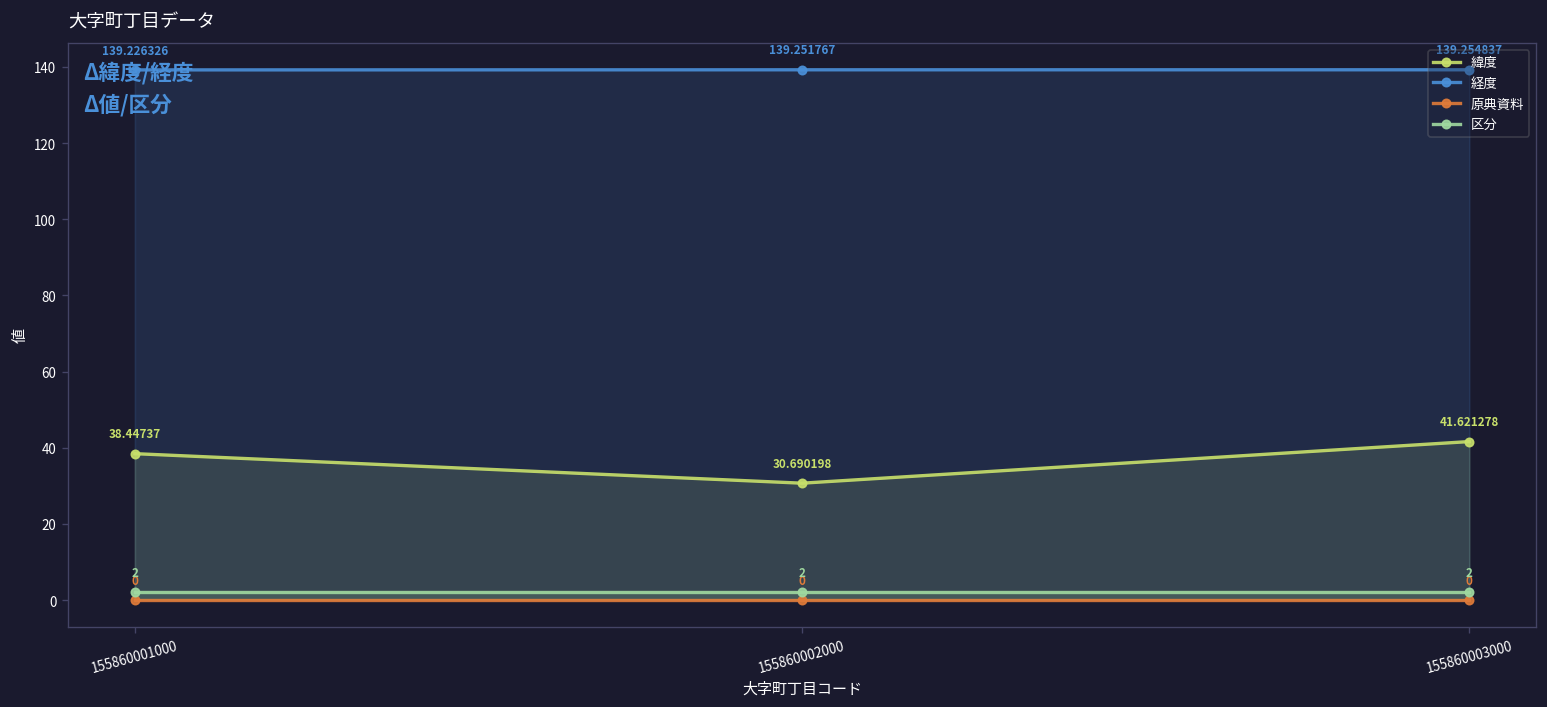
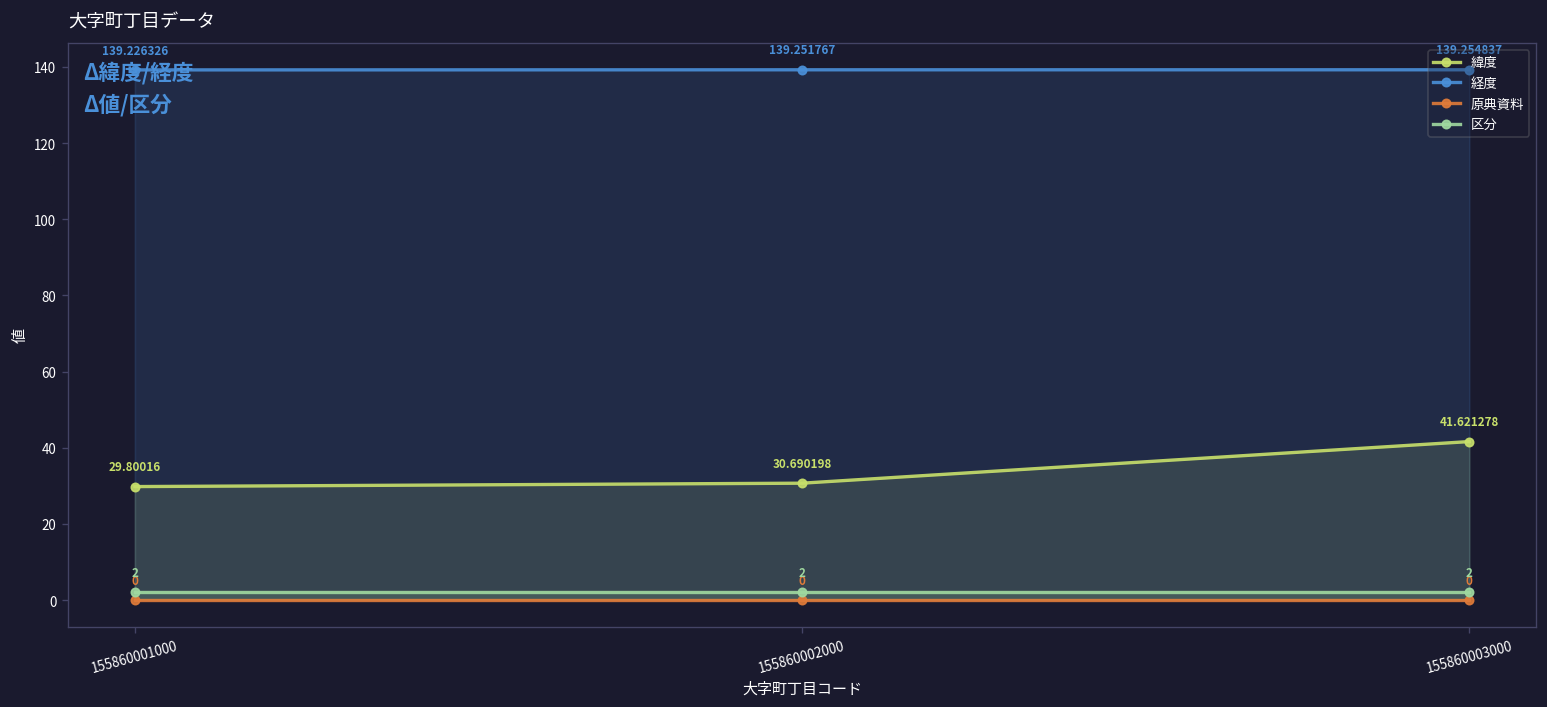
緯度, 155860001000: 38.44737 -> 29.80016
